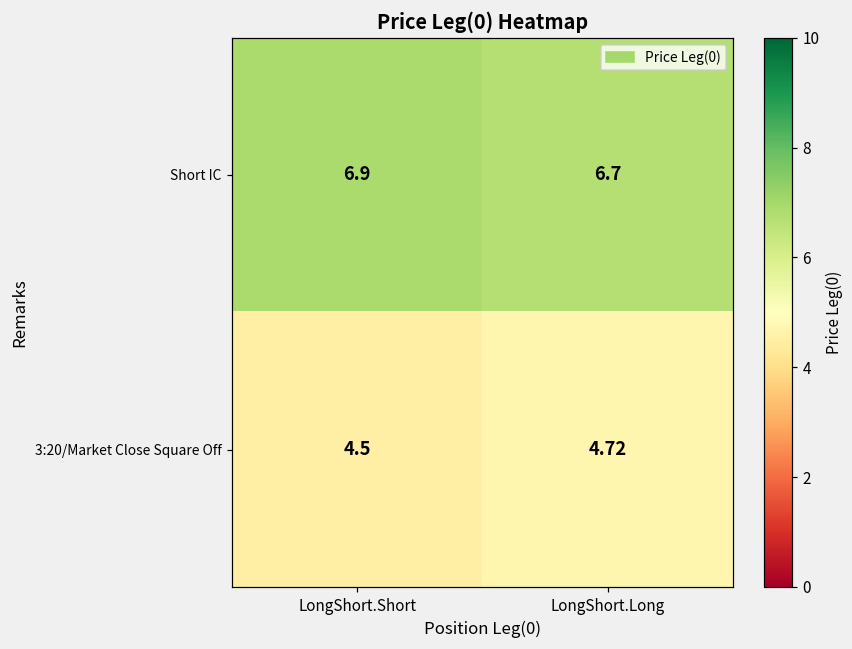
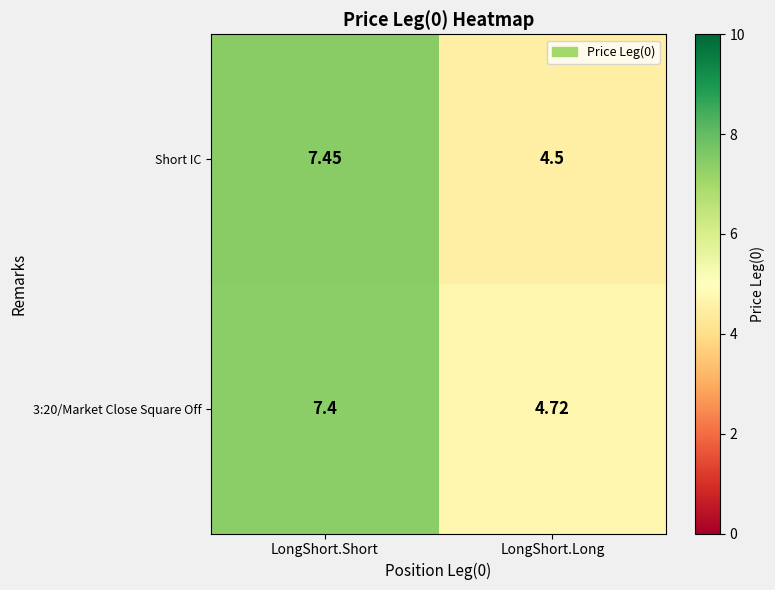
Short IC, LongShort.Short: 6.9 -> 7.45
Short IC, LongShort.Long: 6.7 -> 4.5
3:20/Market Close Square Off, LongShort.Short: 4.5 -> 7.4
